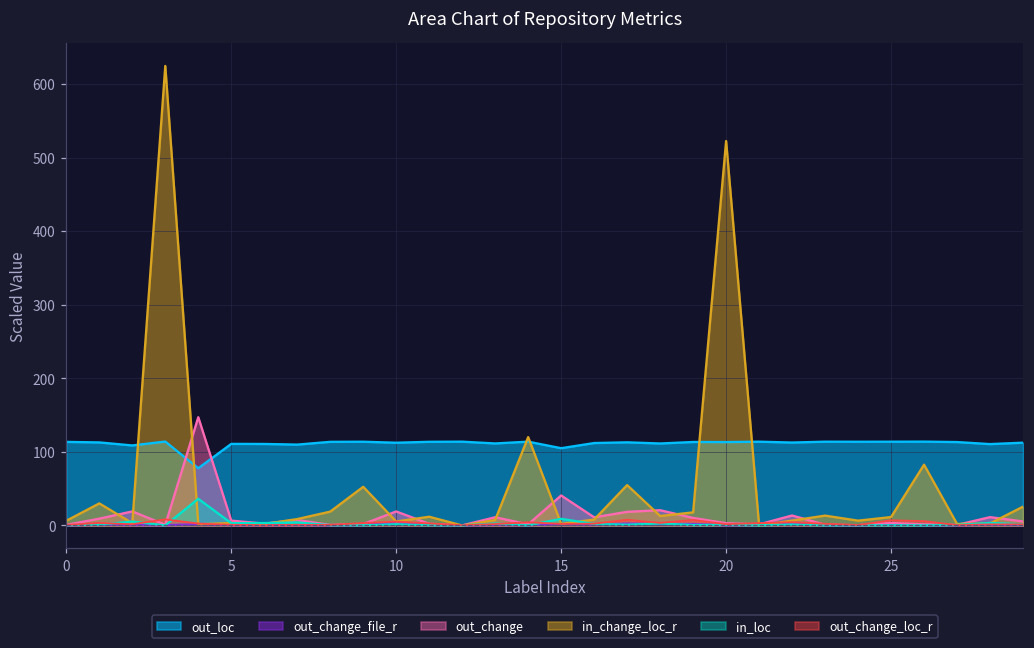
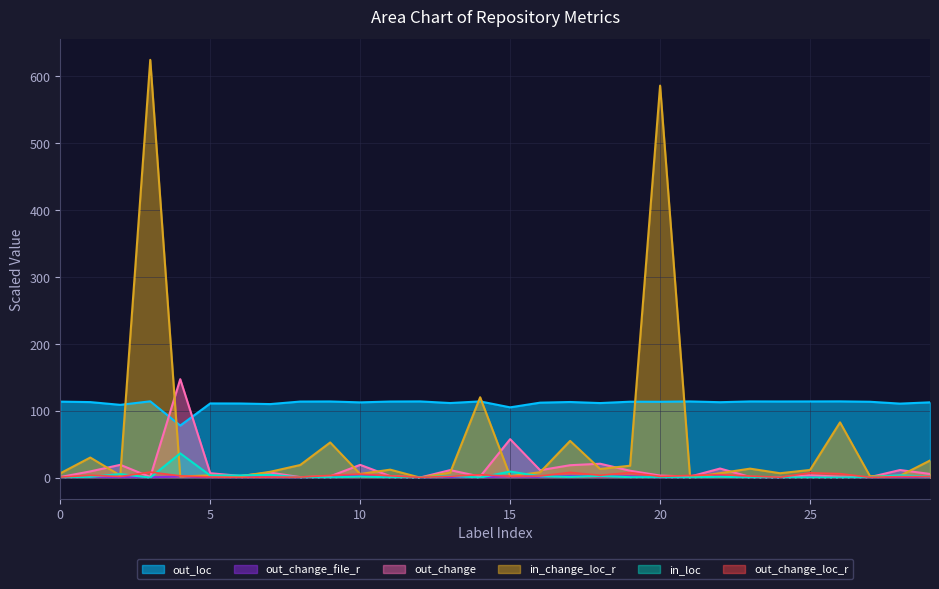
out_change, 15: 40 -> 60
in_change_loc_r, 20: 520 -> 590
